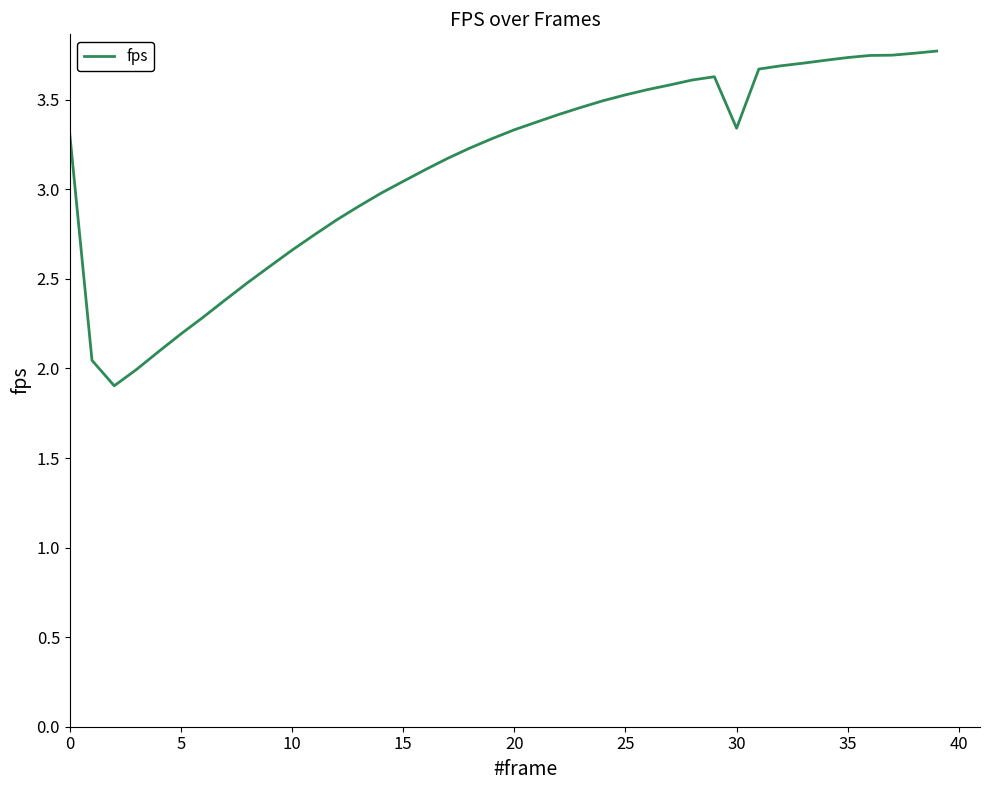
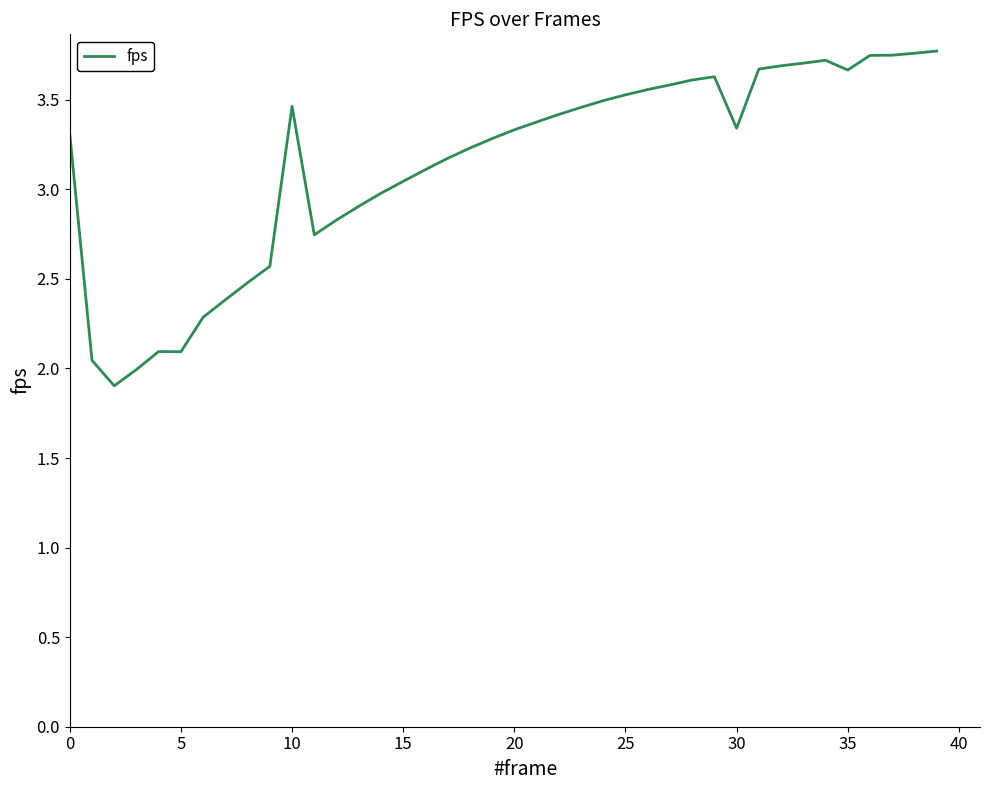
5: 2.19 -> 2.09
10: 2.66 -> 3.46
35: 3.74 -> 3.67
